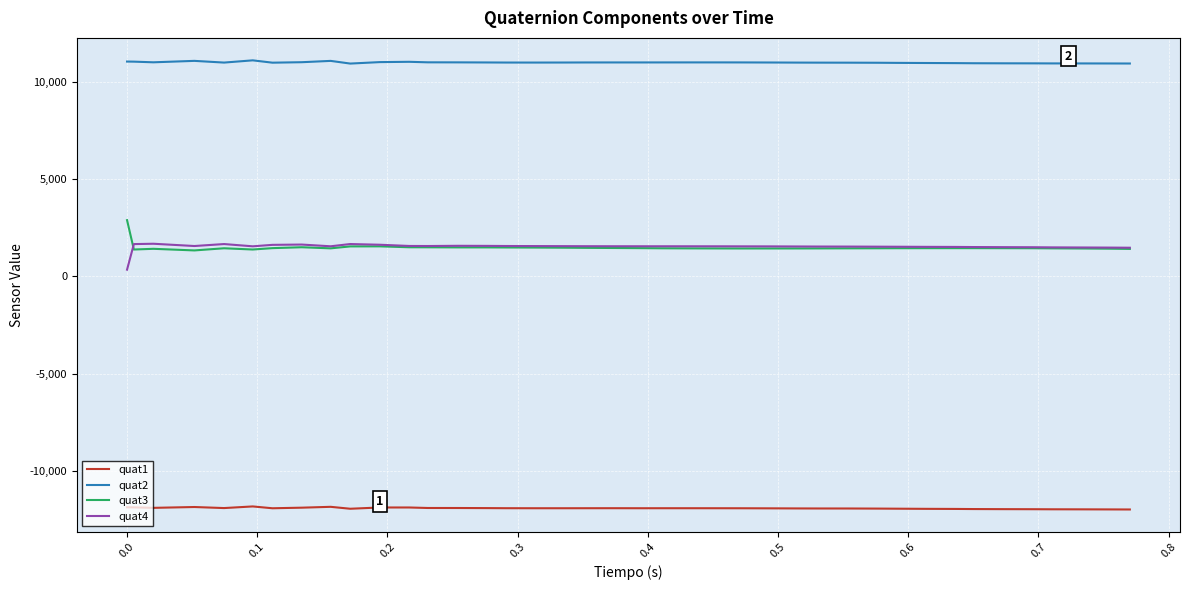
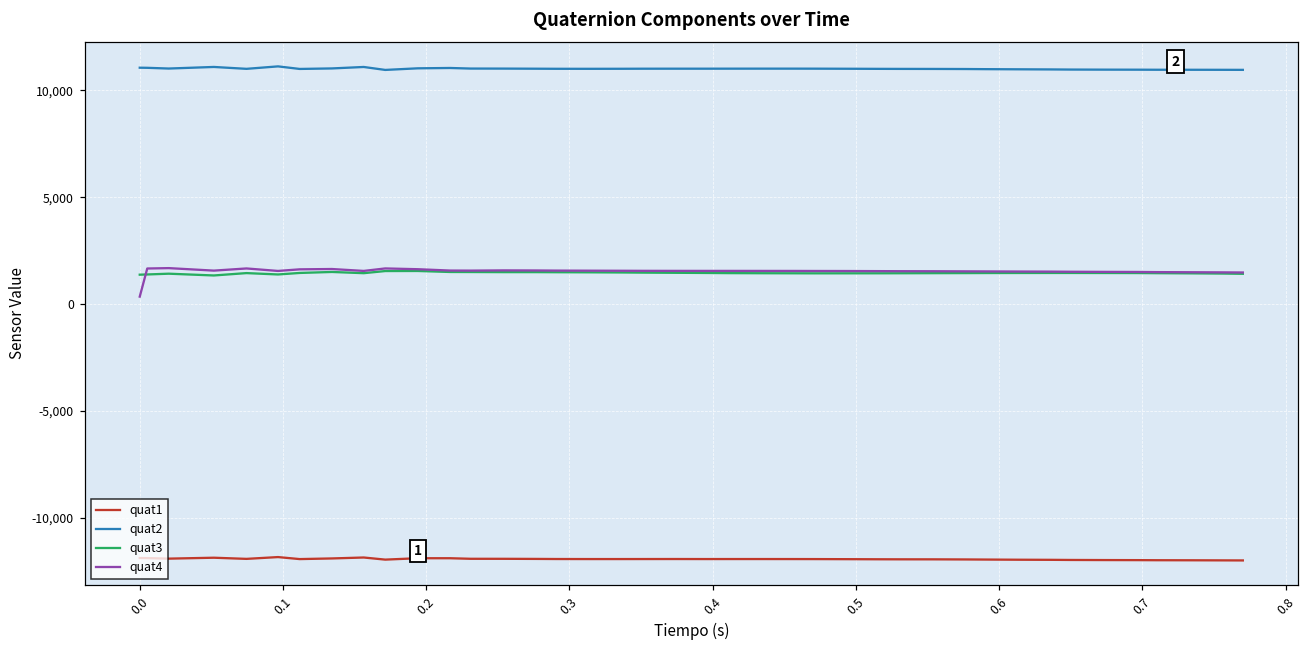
quat3, 0.0: 2,900 -> 1,400
